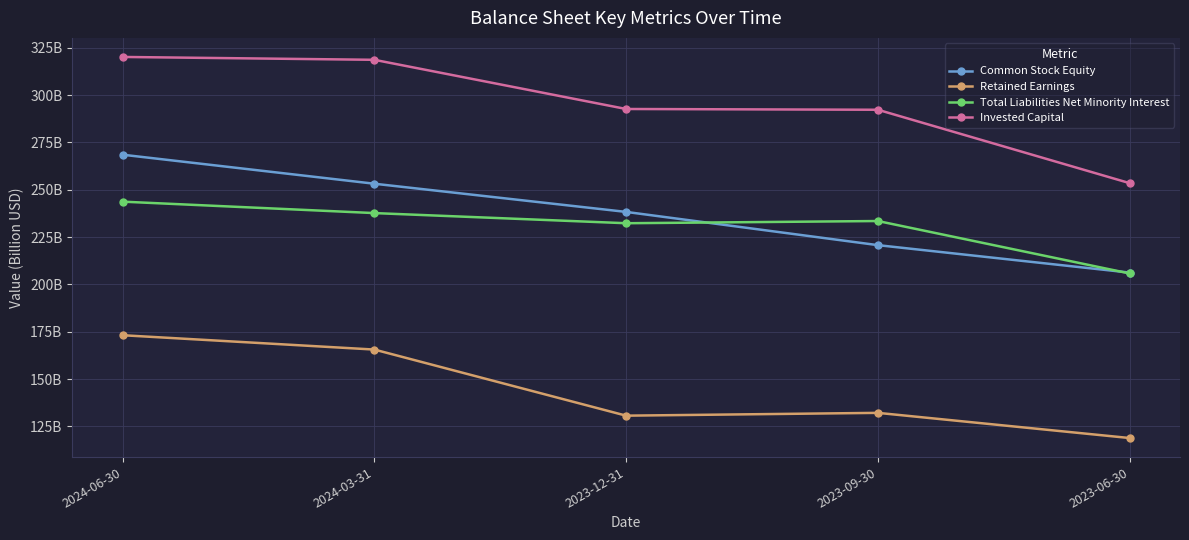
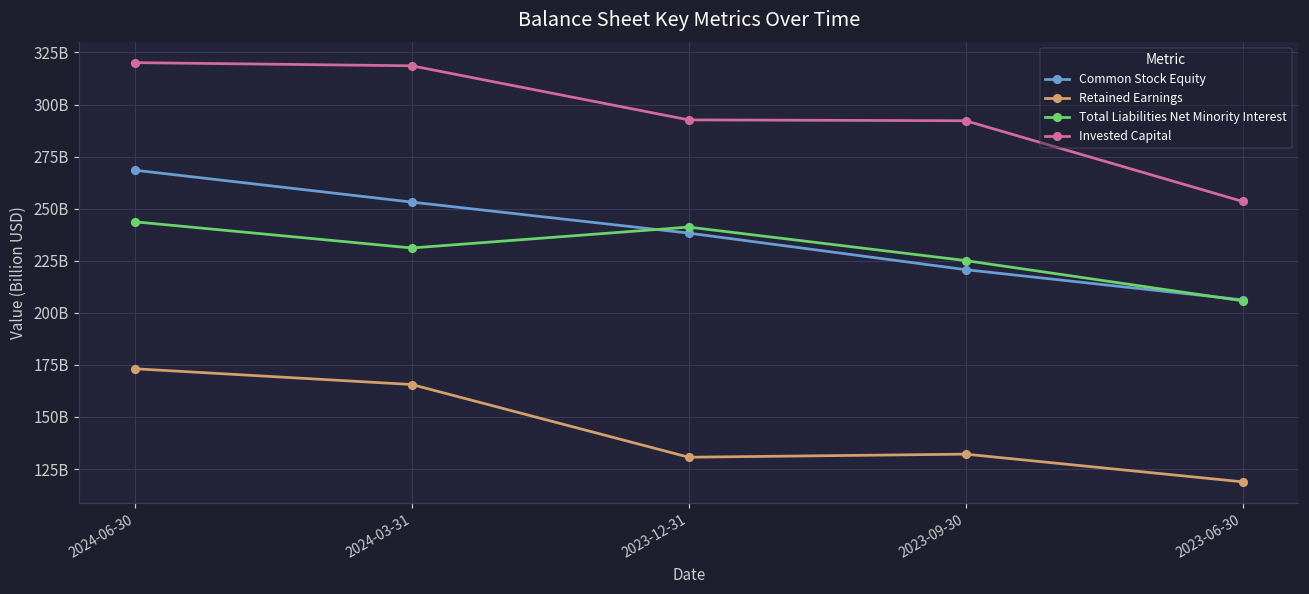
Total Liabilities Net Minority Interest, 2024-03-31: 238000000000 -> 231000000000
Total Liabilities Net Minority Interest, 2023-12-31: 232000000000 -> 241000000000
Total Liabilities Net Minority Interest, 2023-09-30: 233000000000 -> 225000000000
